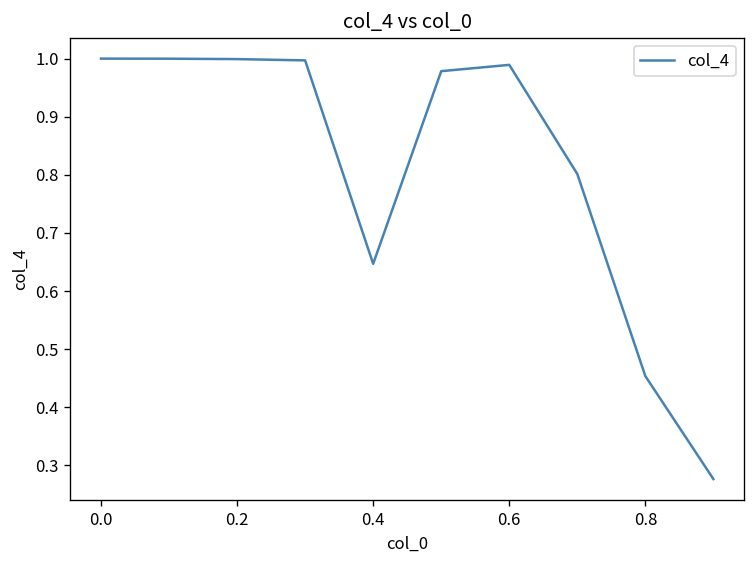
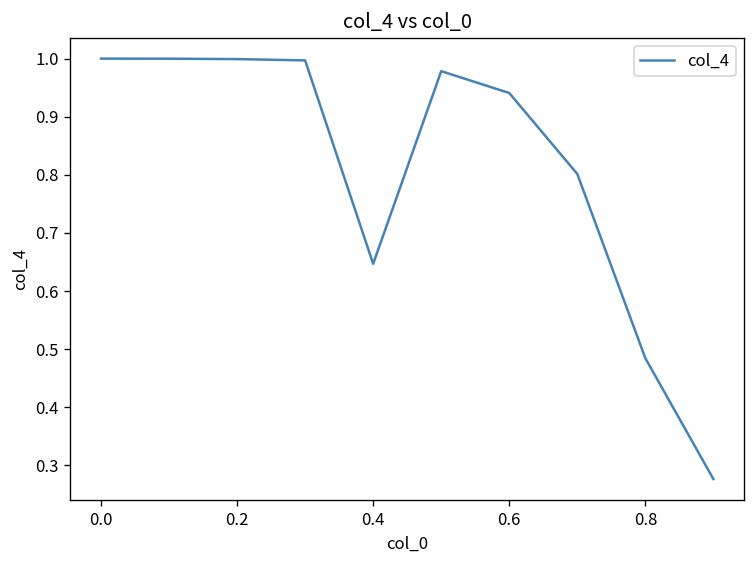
0.6: 0.99 -> 0.94
0.8: 0.45 -> 0.48
